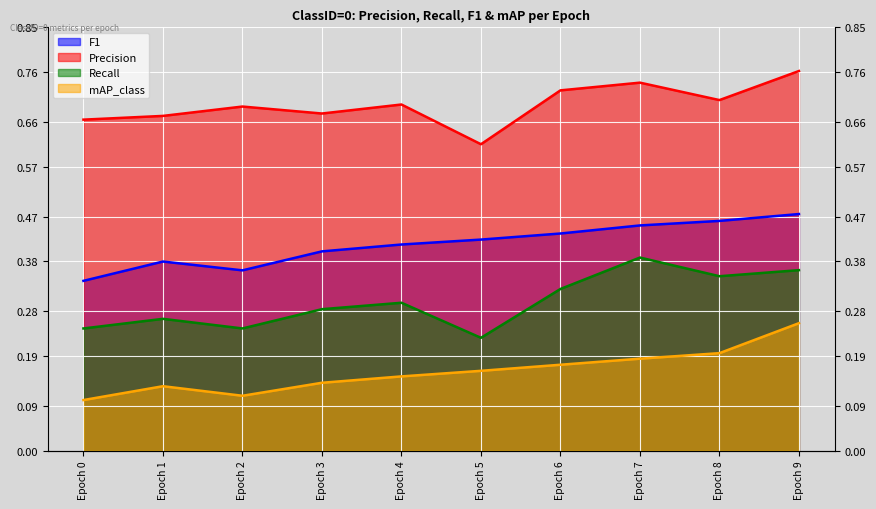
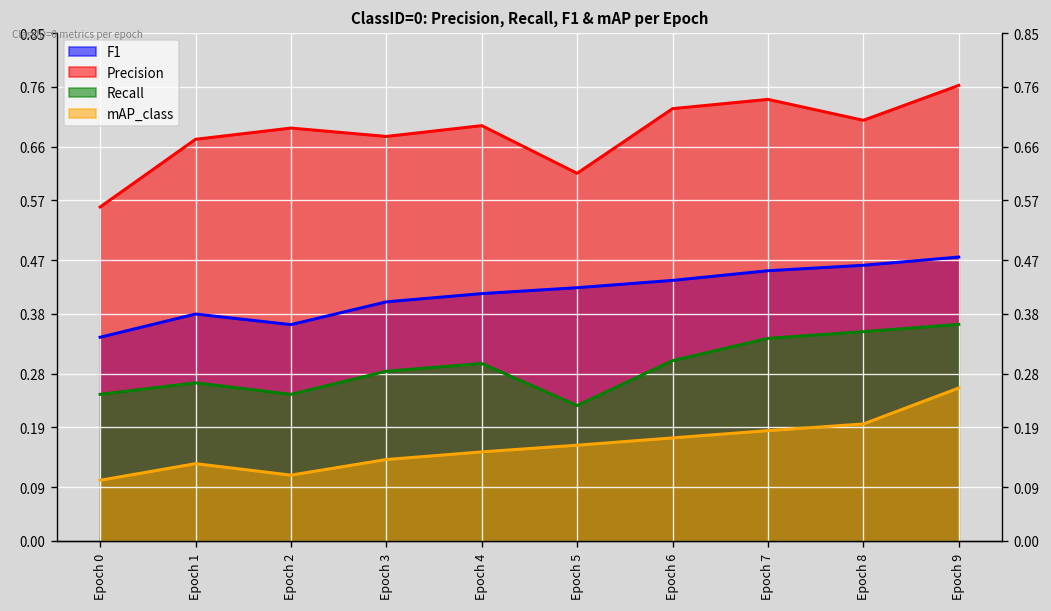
Precision, Epoch 0: 0.66 -> 0.56
Recall, Epoch 6: 0.32 -> 0.30
Recall, Epoch 7: 0.39 -> 0.34
